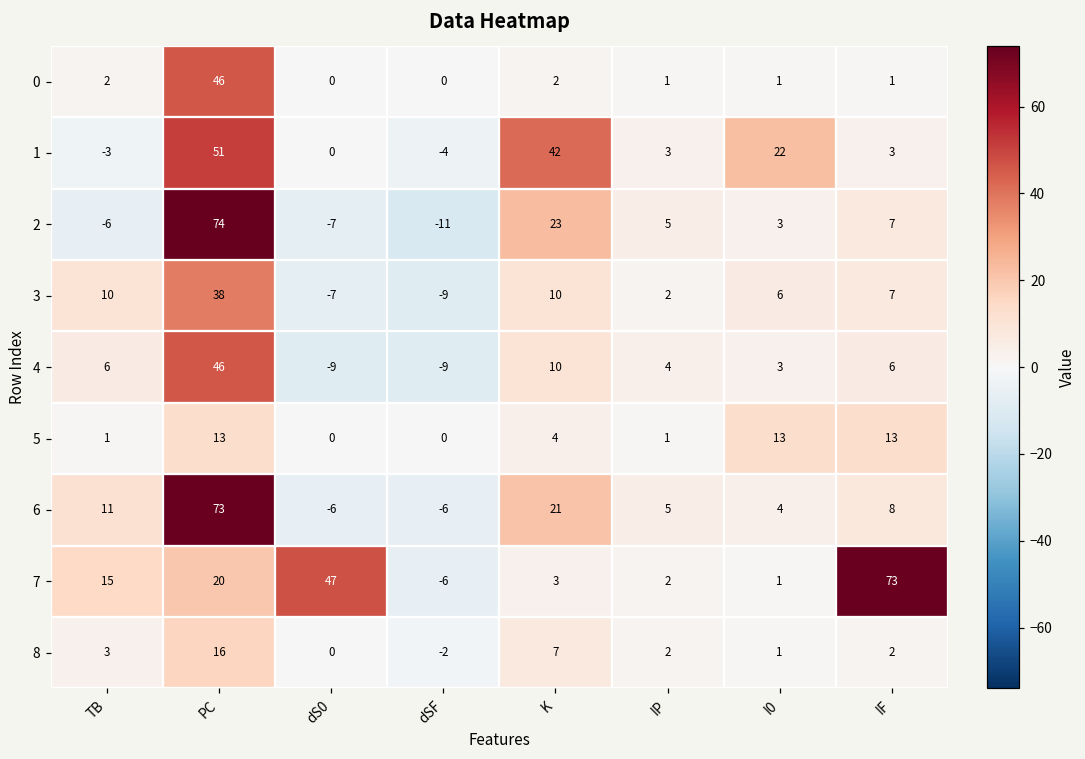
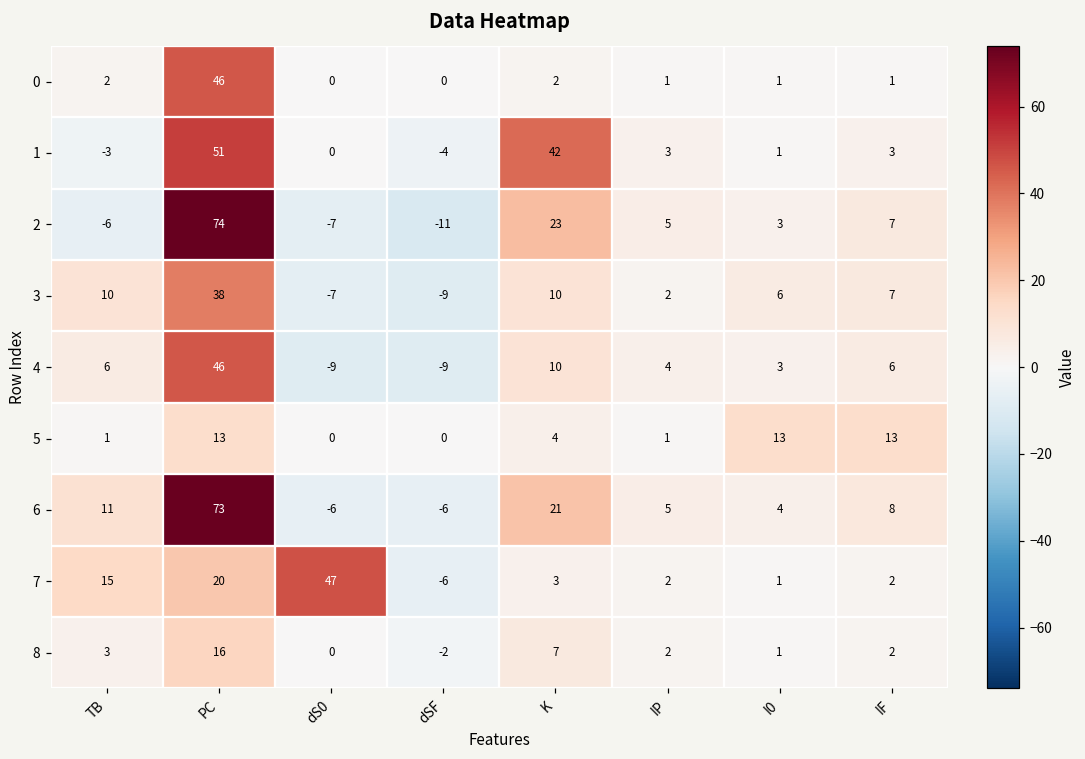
1, I0: 22 -> 1
7, IF: 73 -> 2
